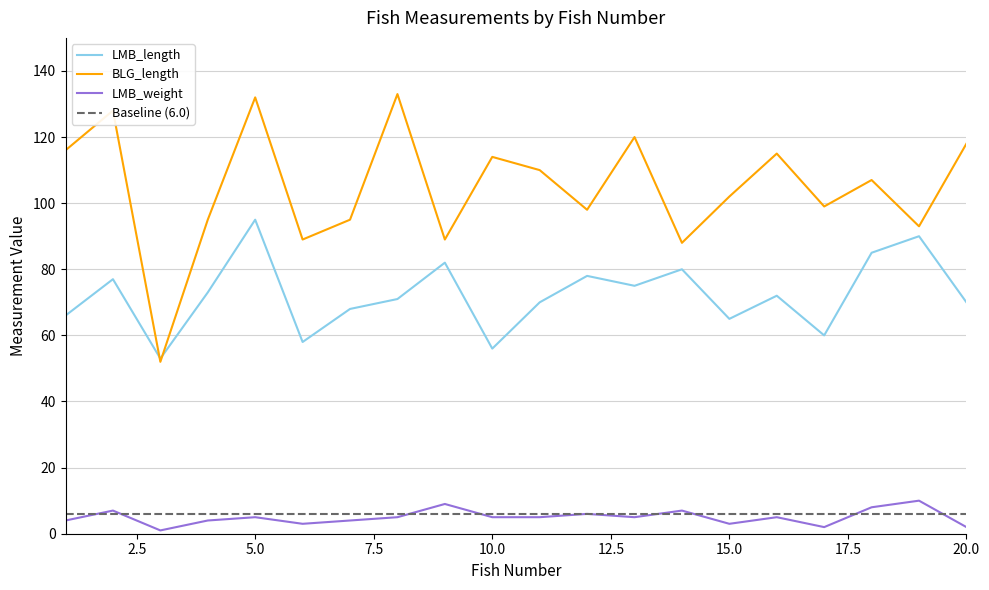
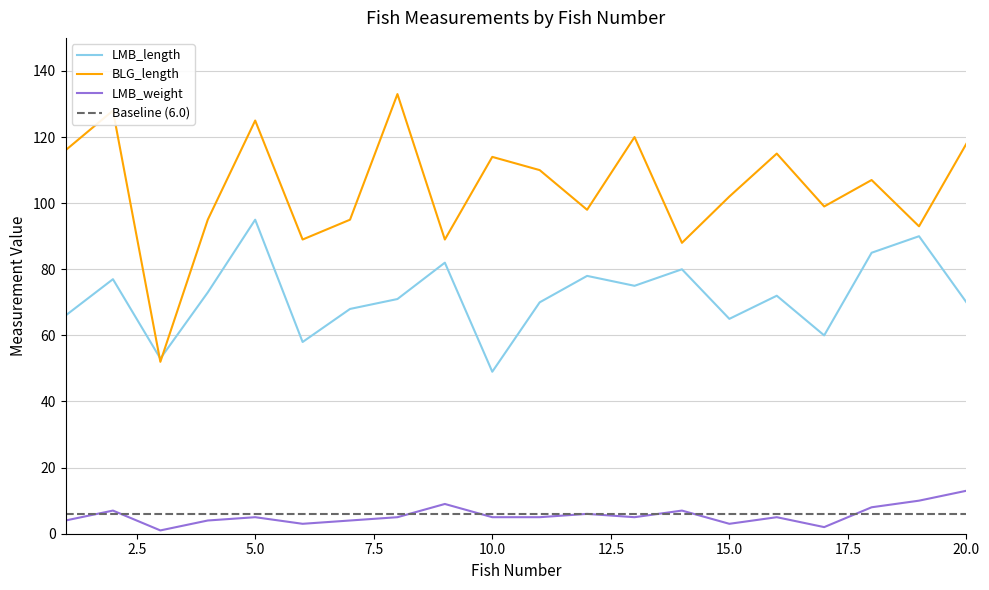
BLG_length, 5.0: 132 -> 125
LMB_length, 10.0: 56 -> 49
LMB_weight, 20.0: 2 -> 13
